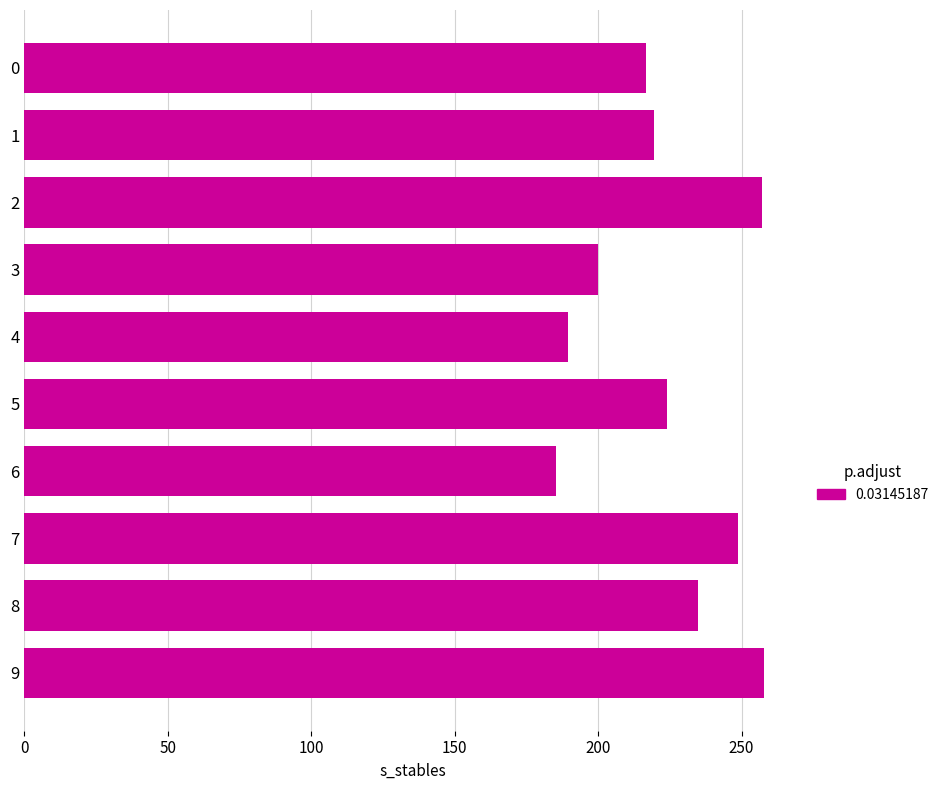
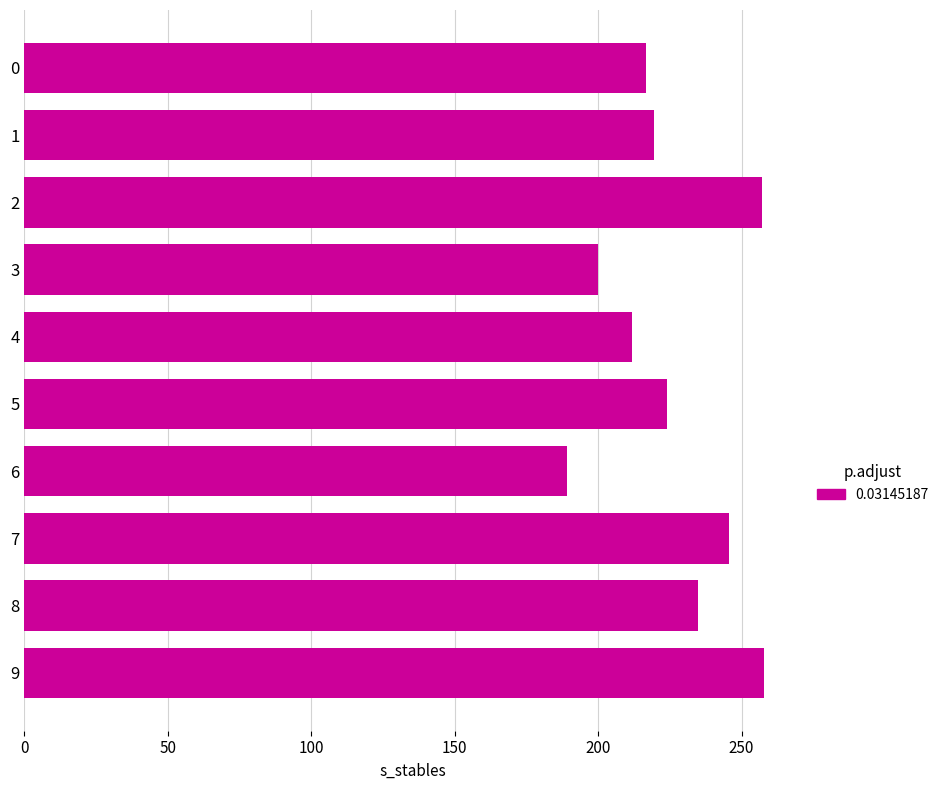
4: 190 -> 212
6: 185 -> 189
7: 249 -> 246
